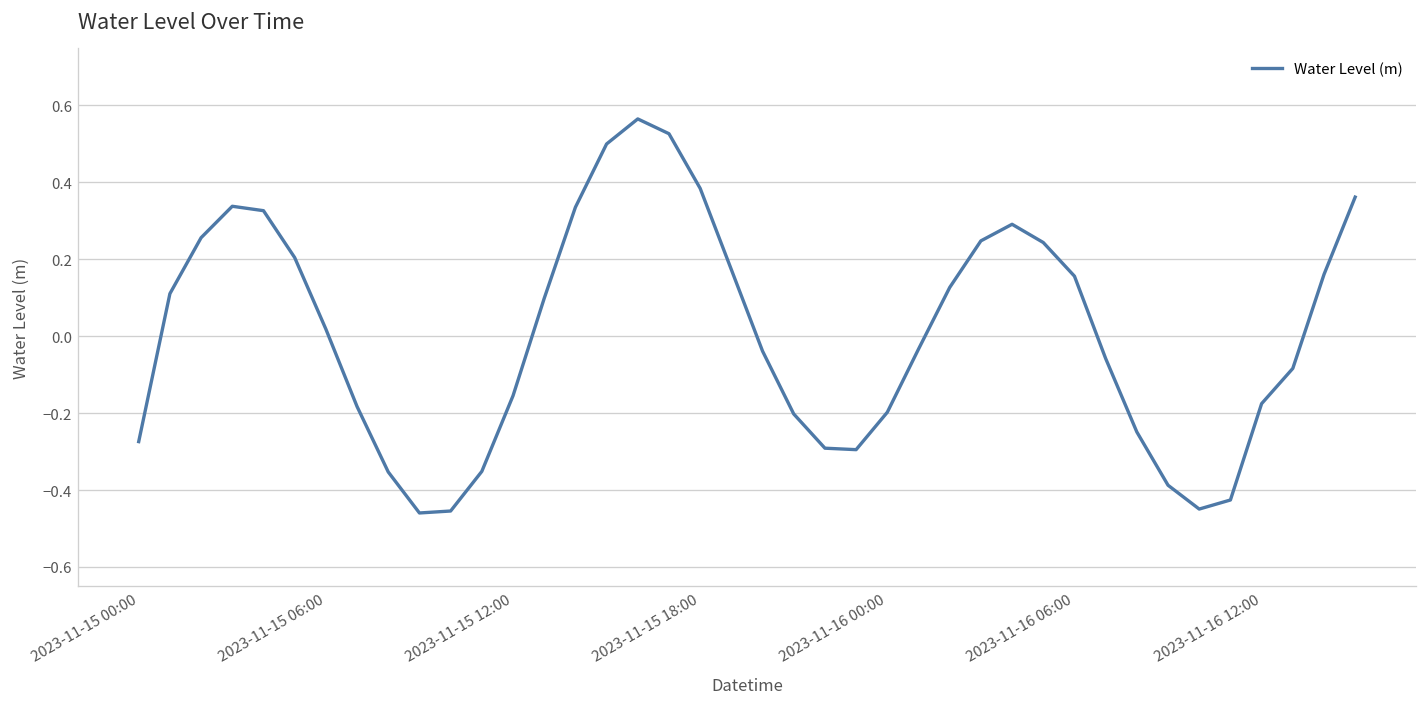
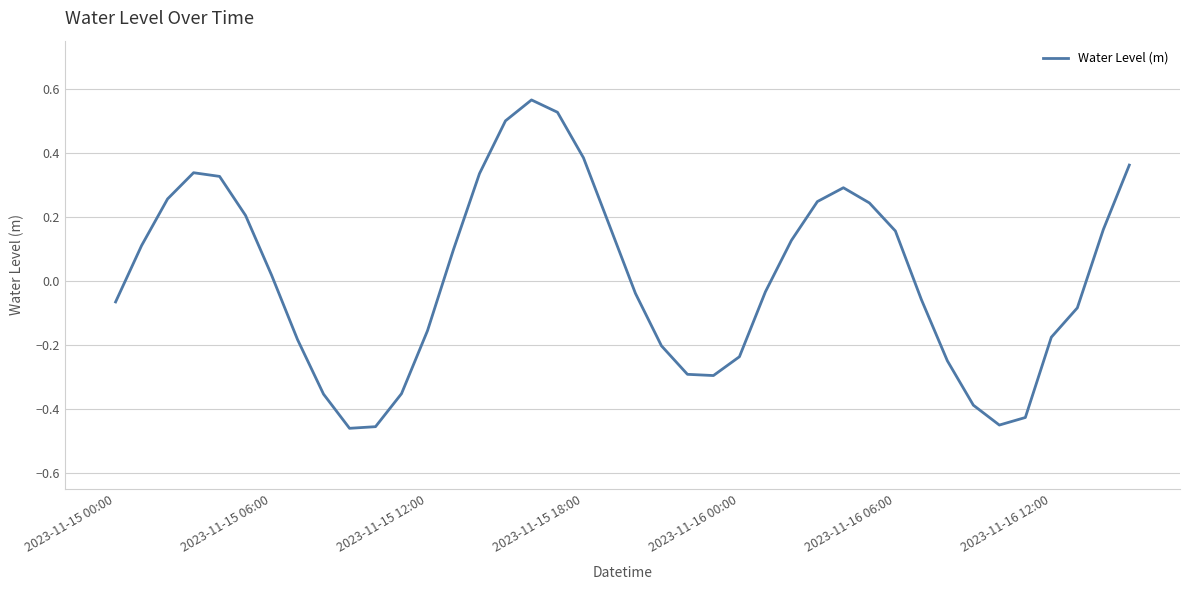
2023-11-15 00:00: -0.27 -> -0.07
2023-11-16 00:00: -0.20 -> -0.24
